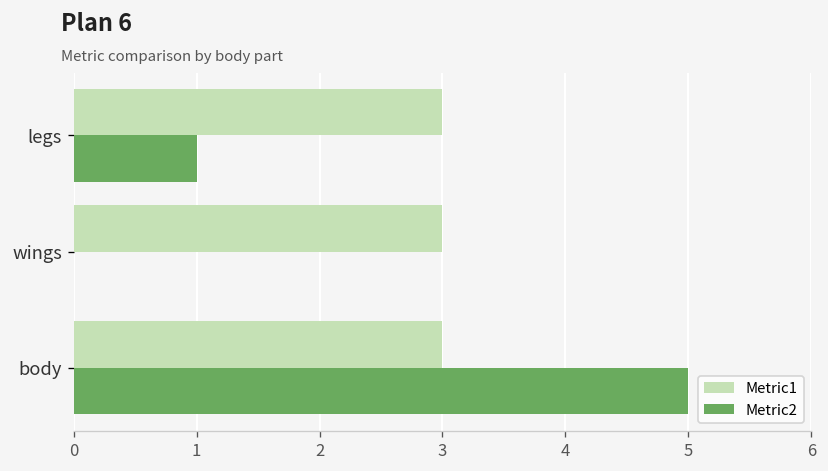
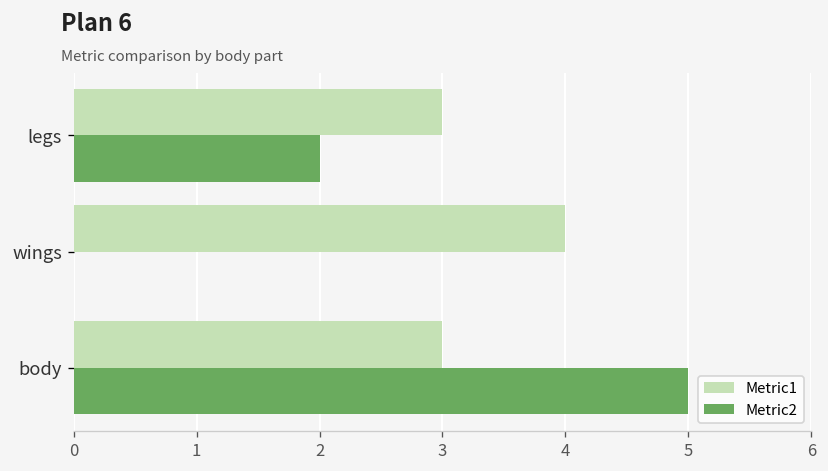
Metric2, legs: 1 -> 2
Metric1, wings: 3 -> 4
